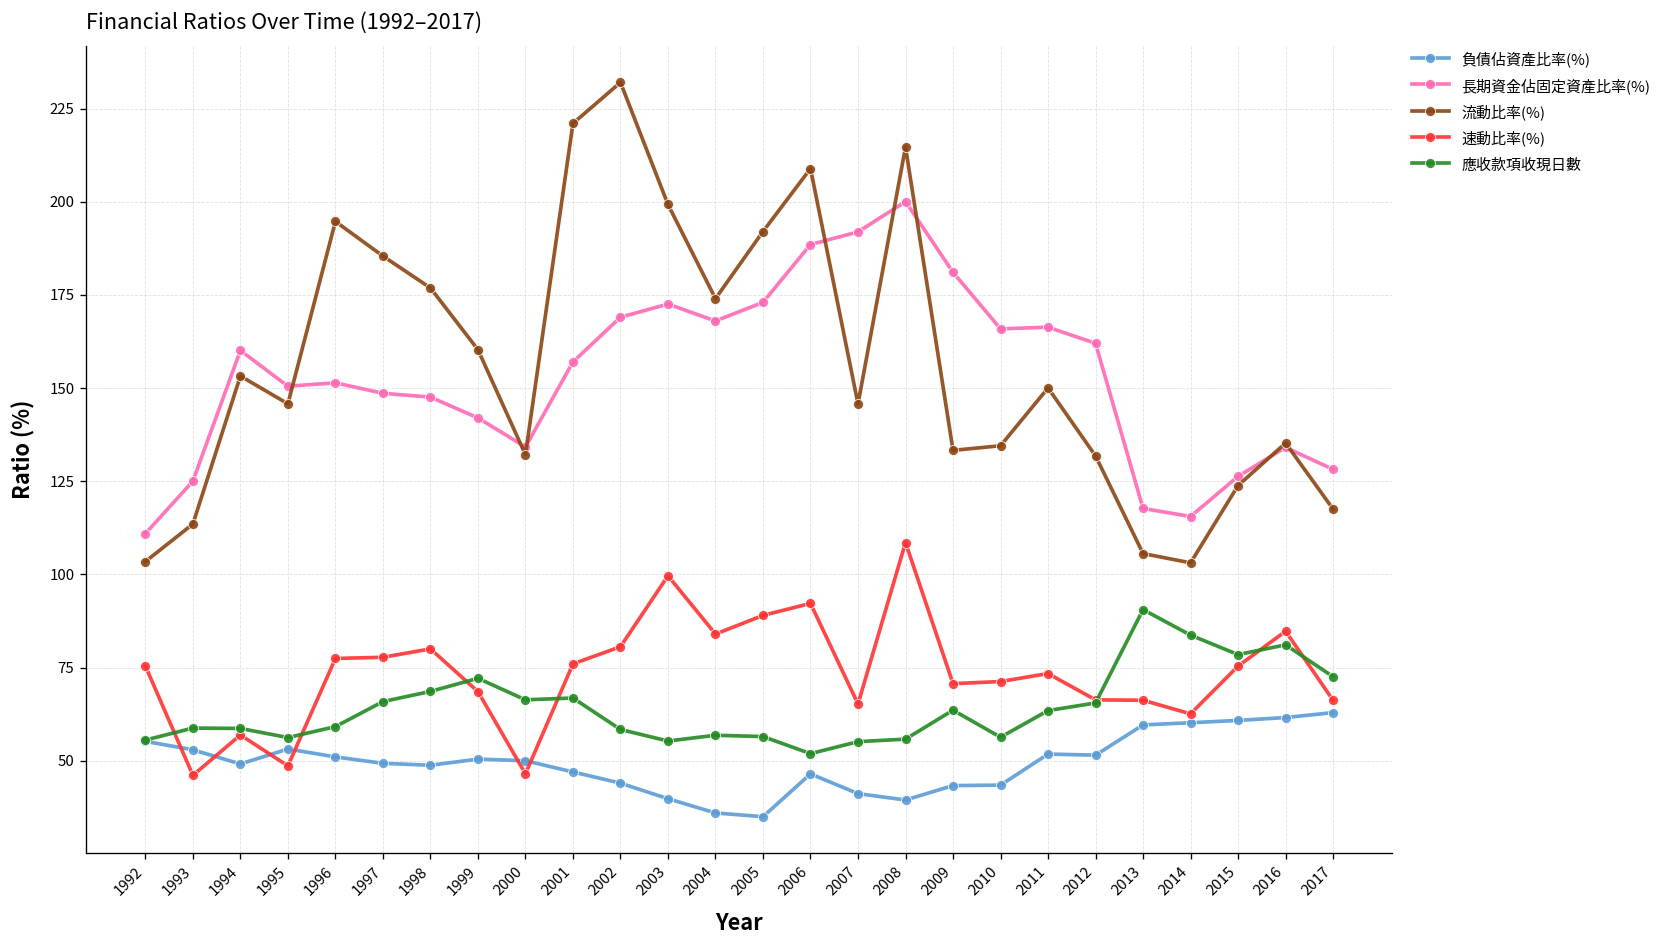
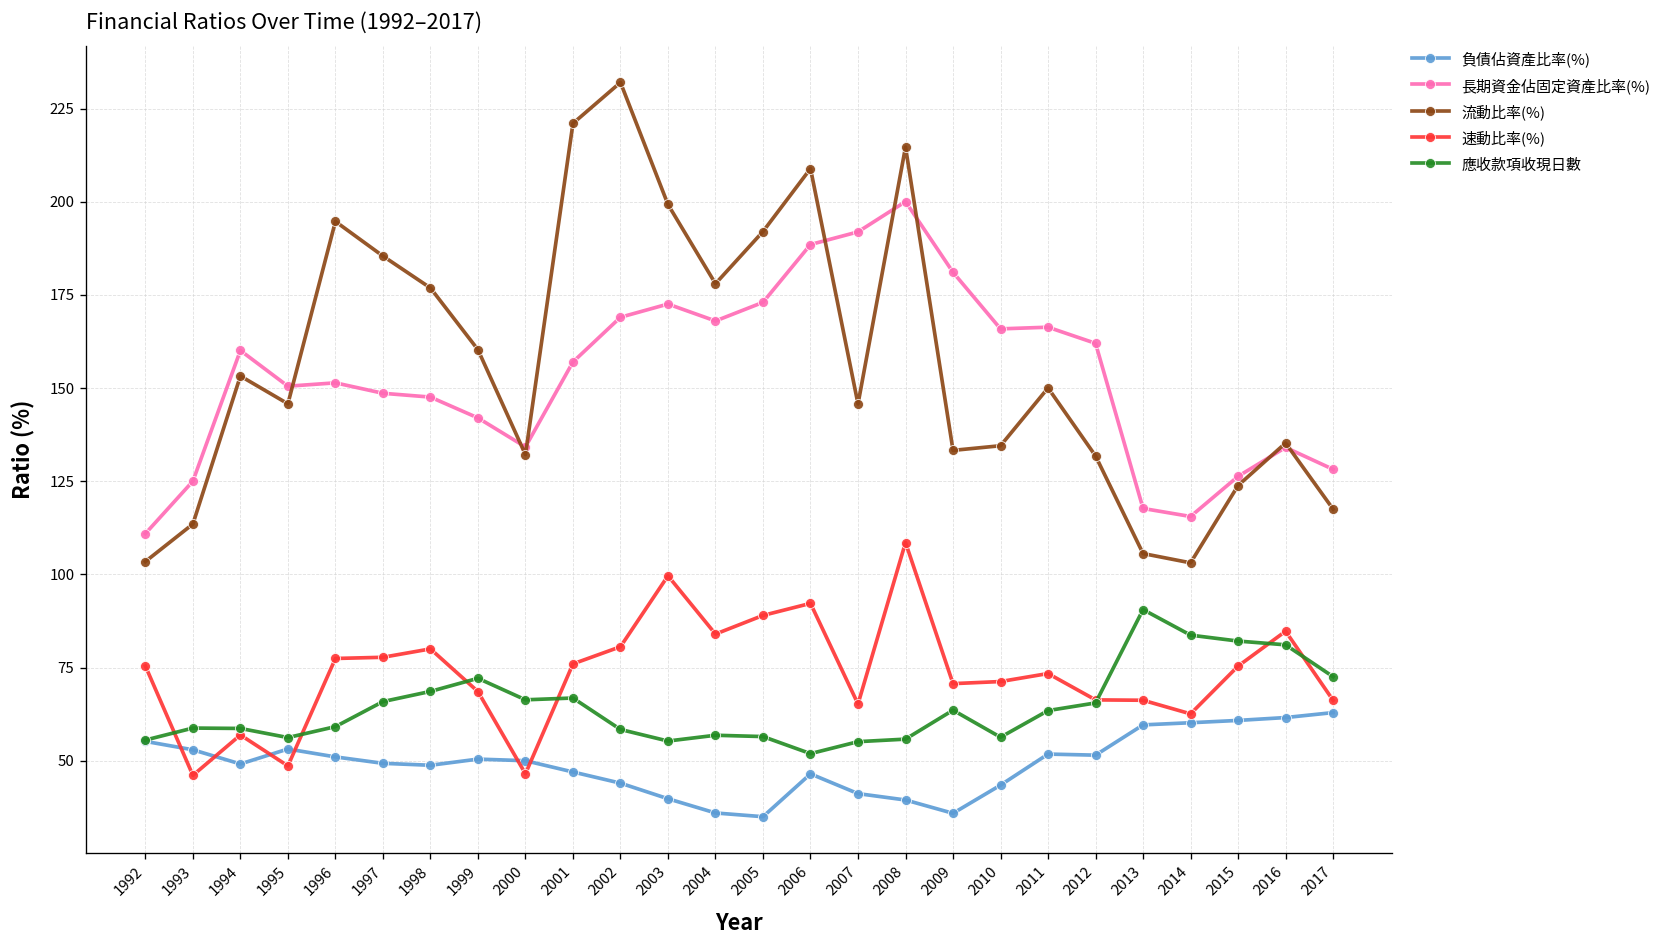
流動比率(%), 2004: 174 -> 178
負債佔資產比率(%), 2009: 43 -> 36
應收款項收現日數, 2015: 78 -> 82
